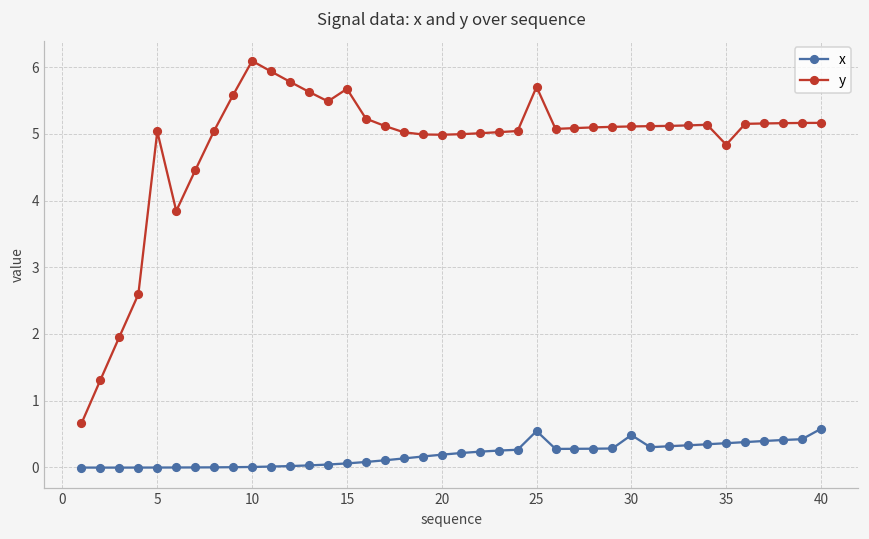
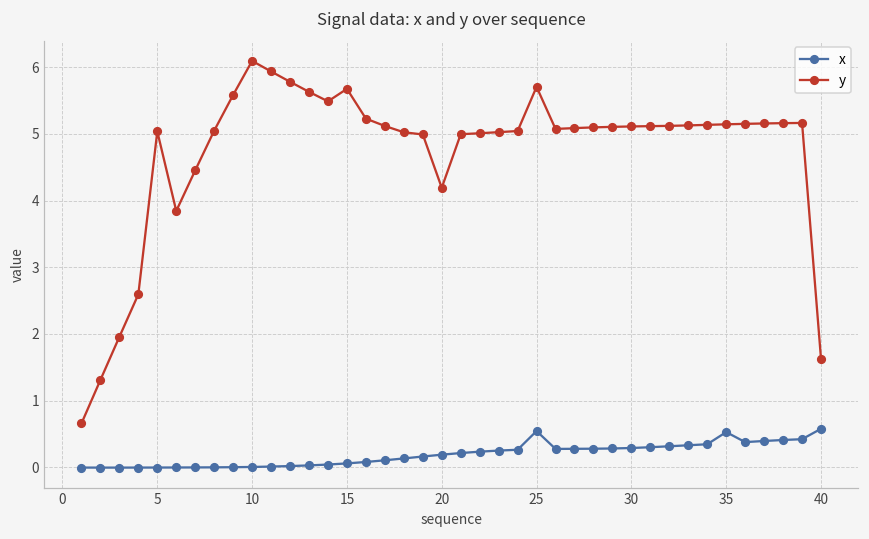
y, 20: 5.0 -> 4.2
x, 30: 0.5 -> 0.3
x, 35: 0.4 -> 0.5
y, 35: 4.8 -> 5.1
y, 40: 5.2 -> 1.6
